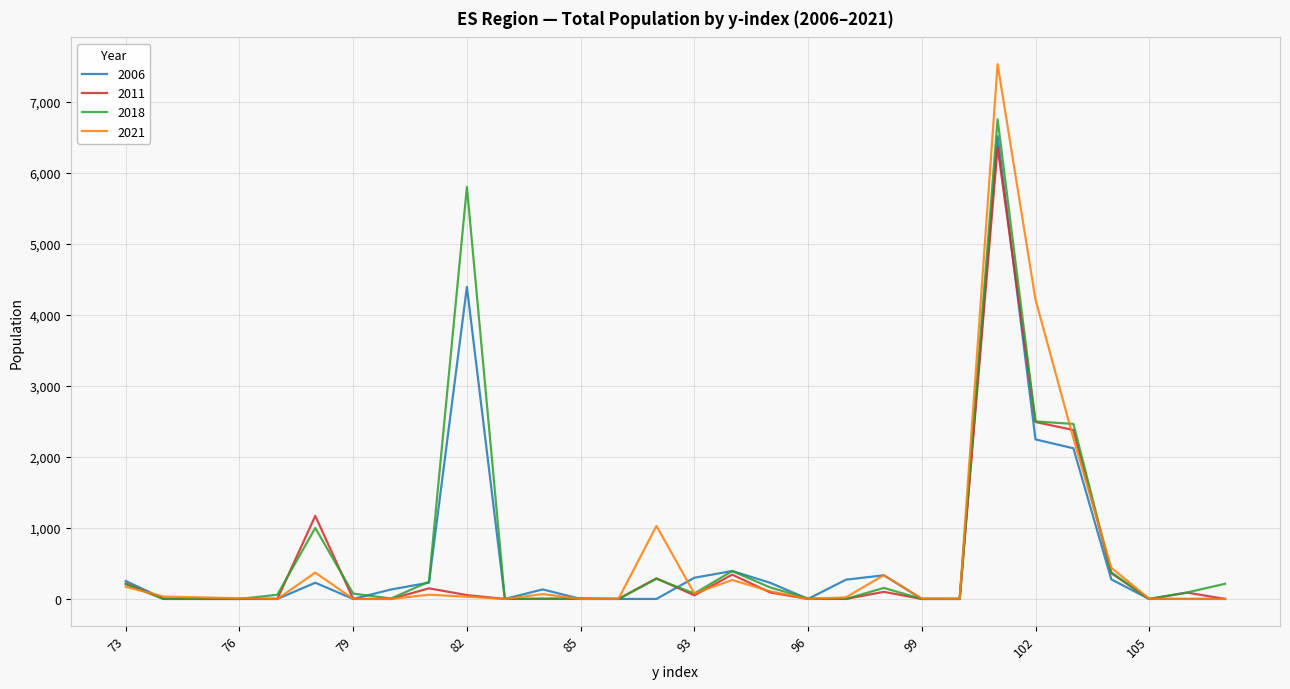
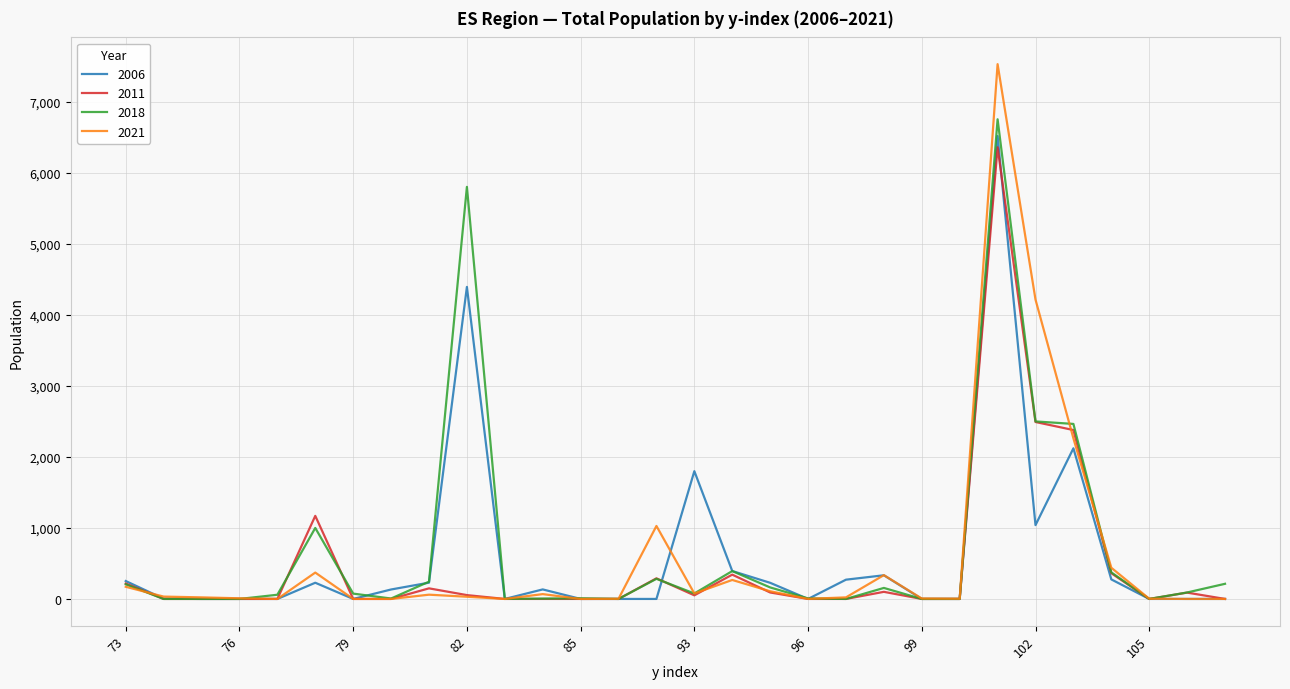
2006, 93: 300 -> 1,800
2006, 102: 2,200 -> 1,000
